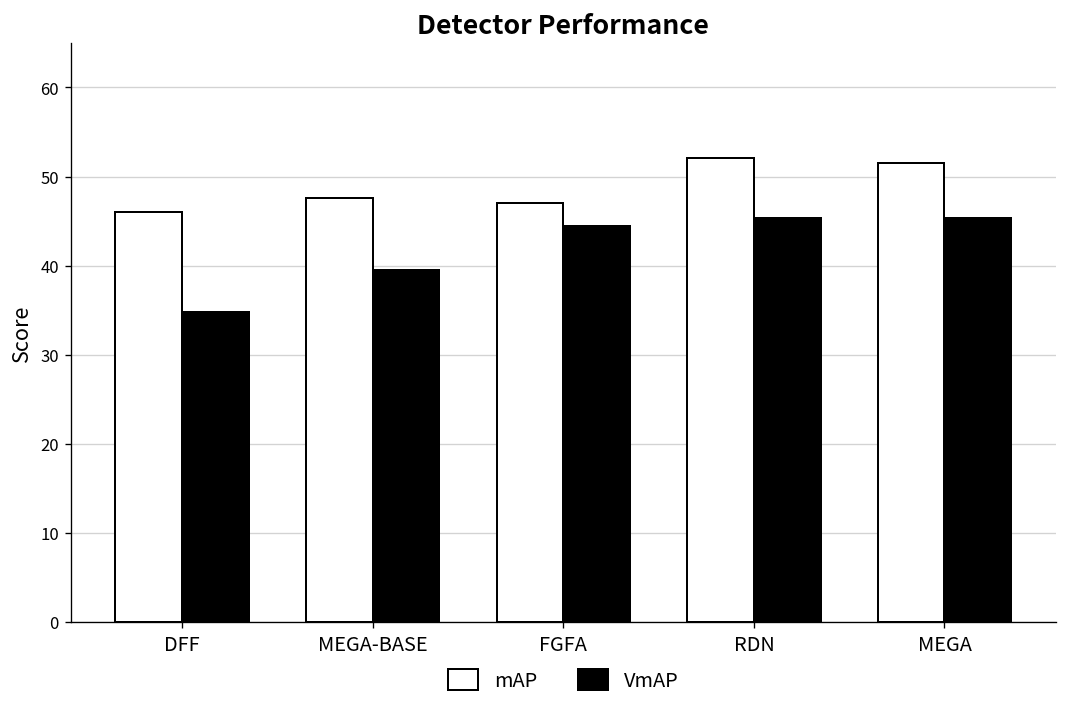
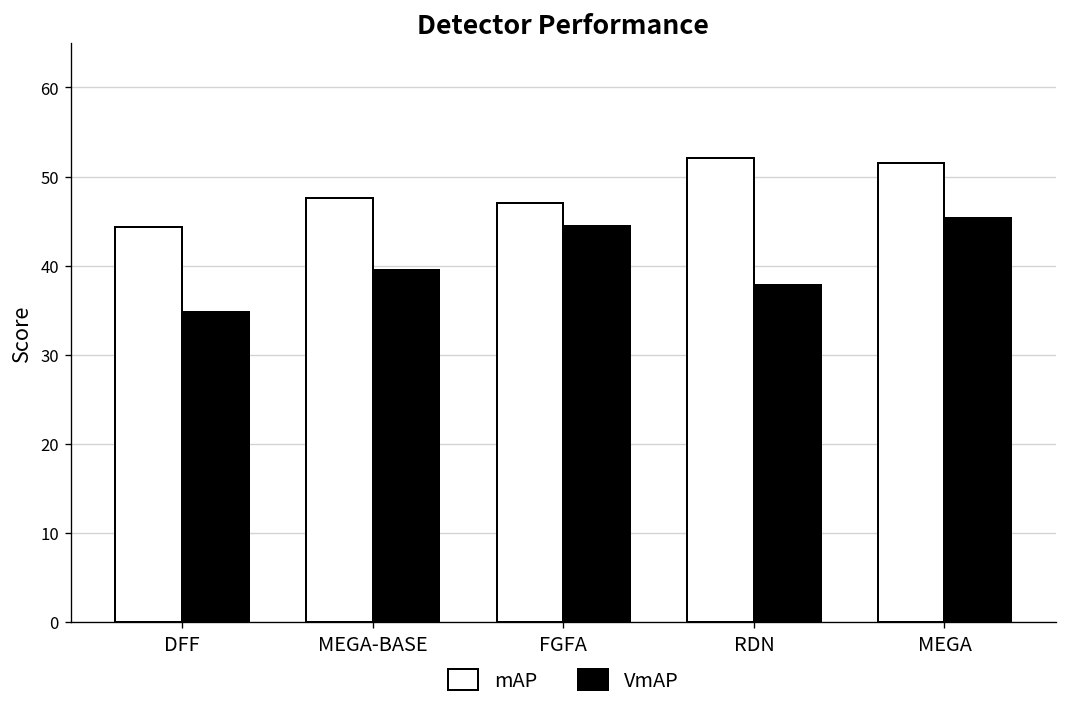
mAP, DFF: 46 -> 44
VmAP, RDN: 45 -> 38
